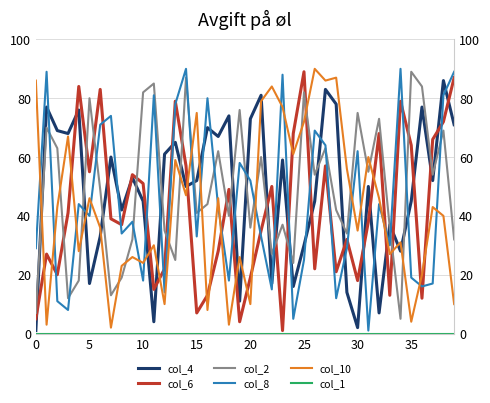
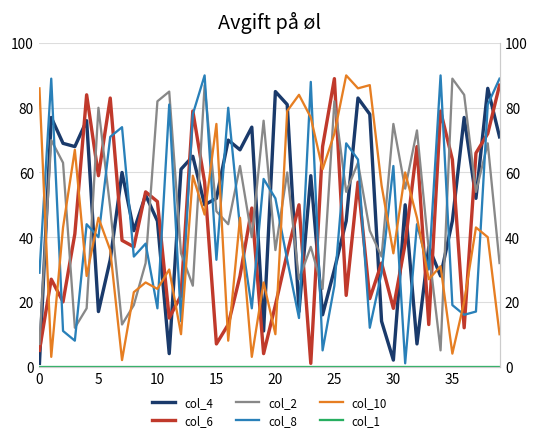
col_6, 5: 55 -> 59
col_2, 15: 41 -> 48
col_4, 20: 73 -> 85
